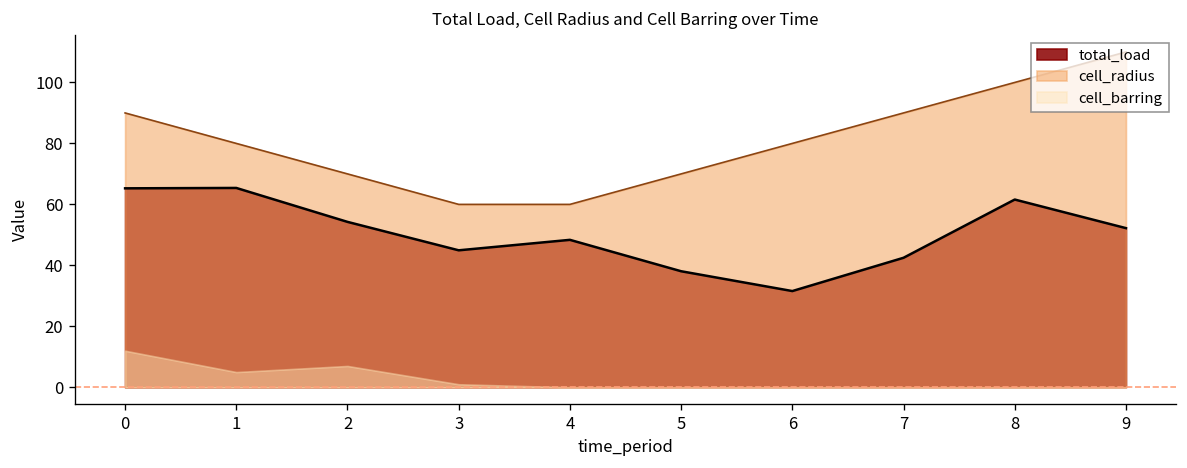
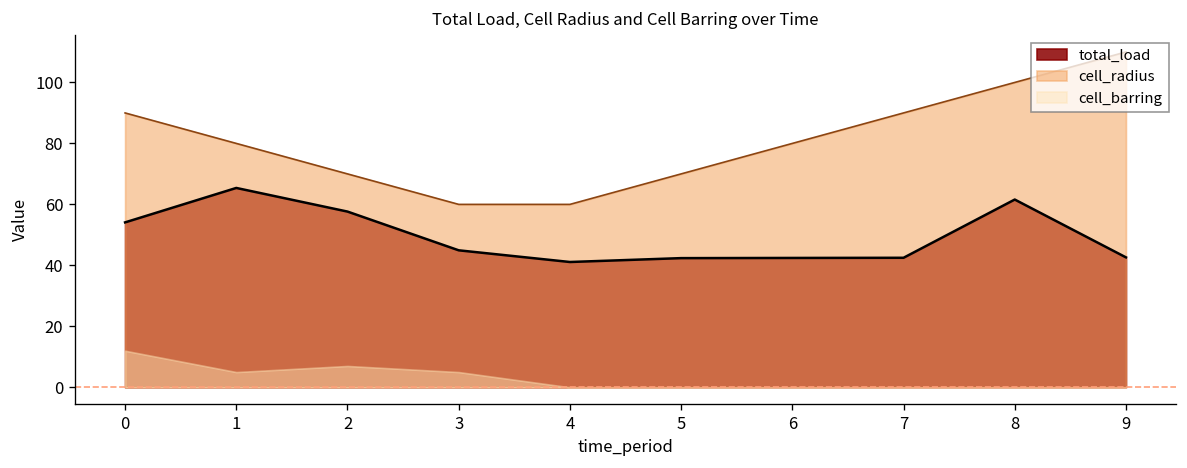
total_load, 0: 65 -> 54
total_load, 2: 54 -> 58
cell_barring, 3: 1 -> 5
total_load, 4: 48 -> 41
total_load, 5: 38 -> 42
total_load, 6: 32 -> 42
total_load, 9: 52 -> 43
